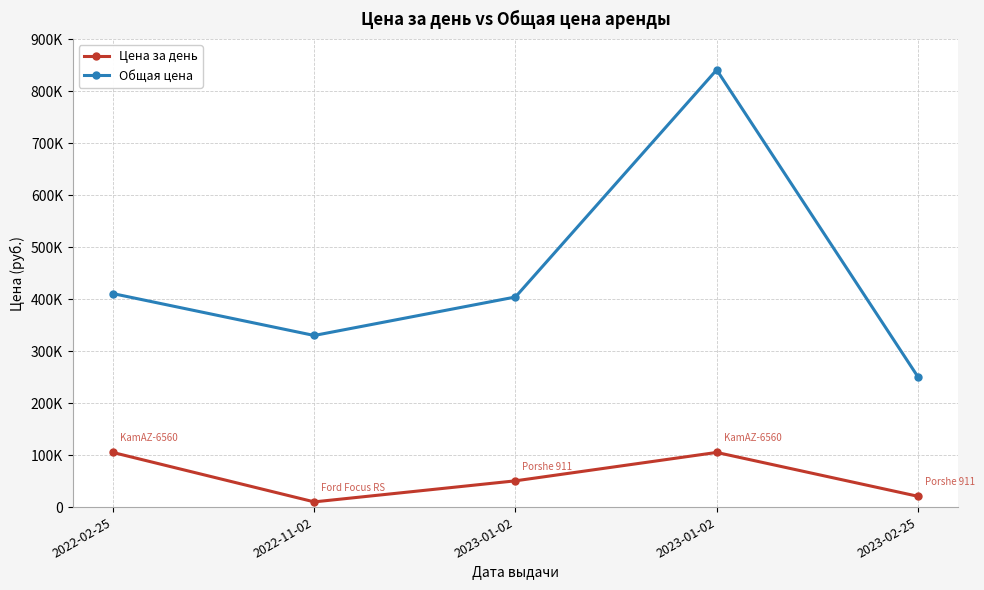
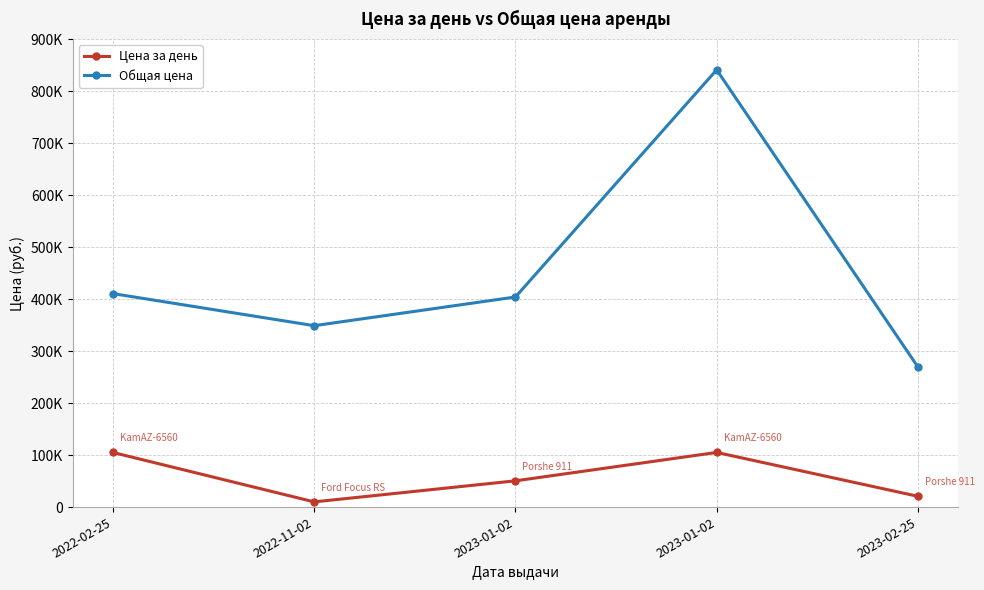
Общая цена, 2022-11-02: 330000 -> 350000
Общая цена, 2023-02-25: 250000 -> 270000
